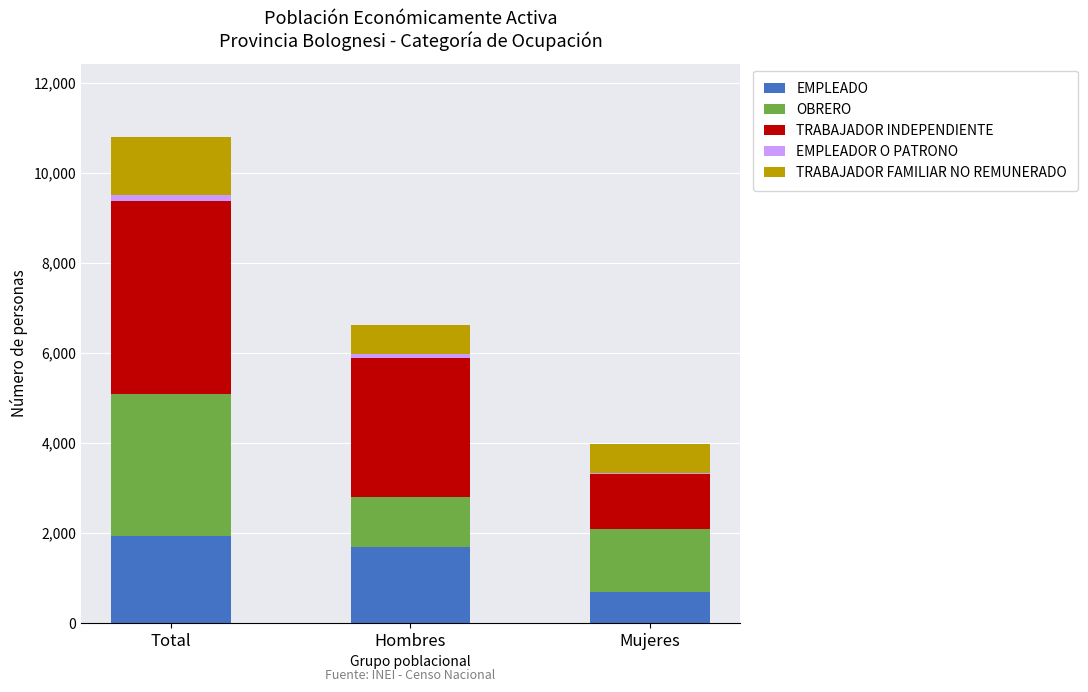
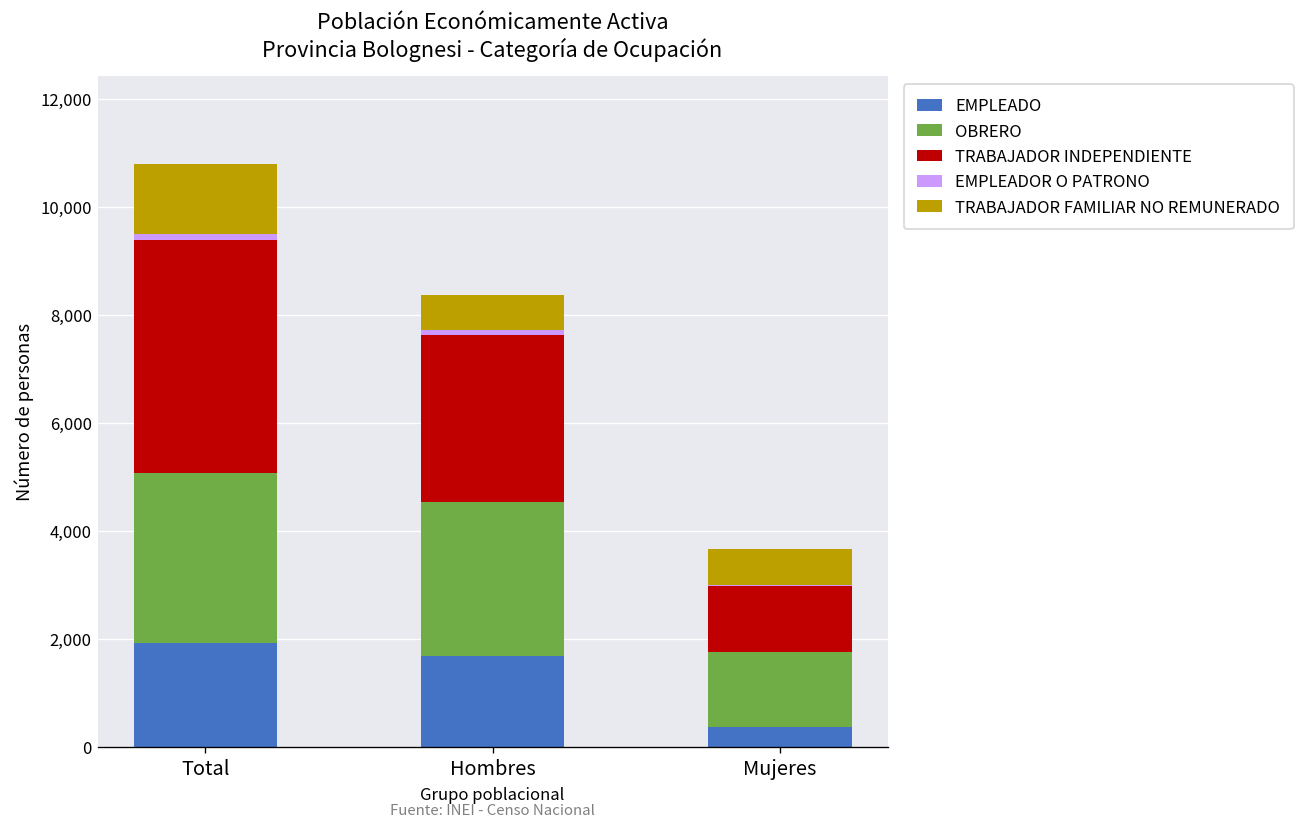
OBRERO, Hombres: 1,100 -> 2,900
EMPLEADO, Mujeres: 700 -> 400
